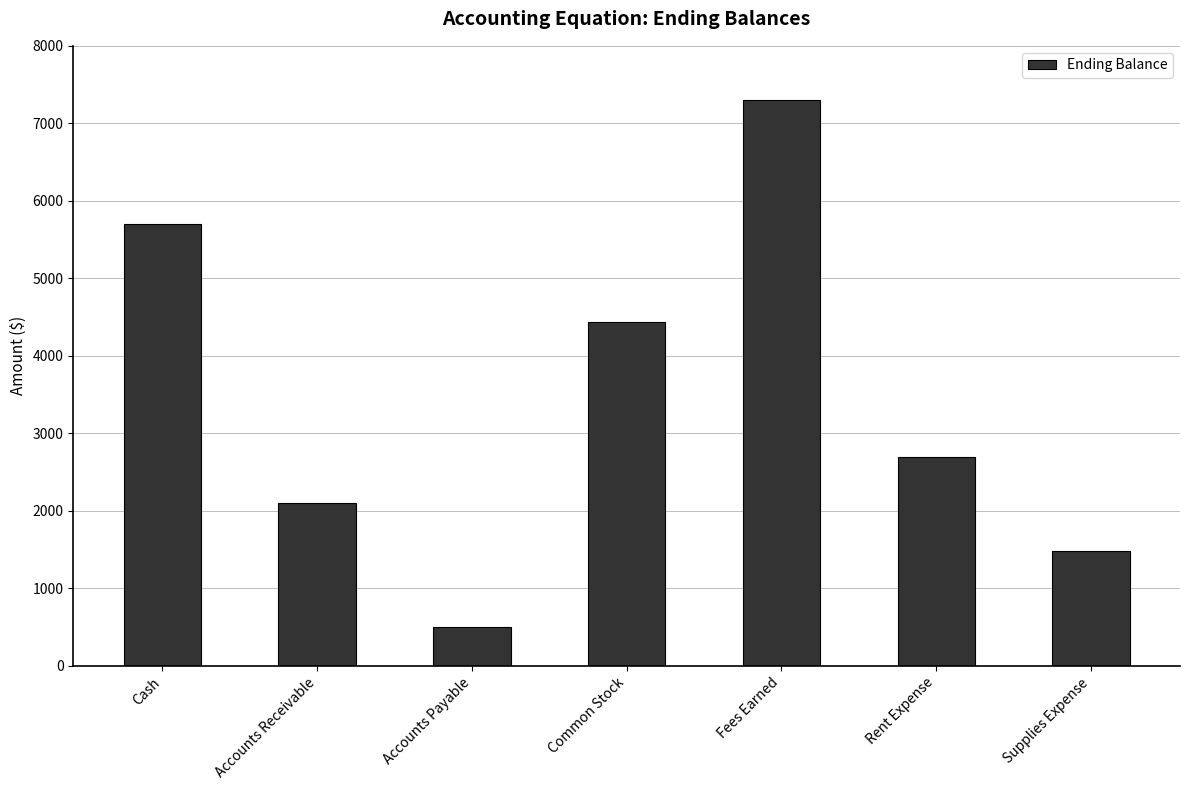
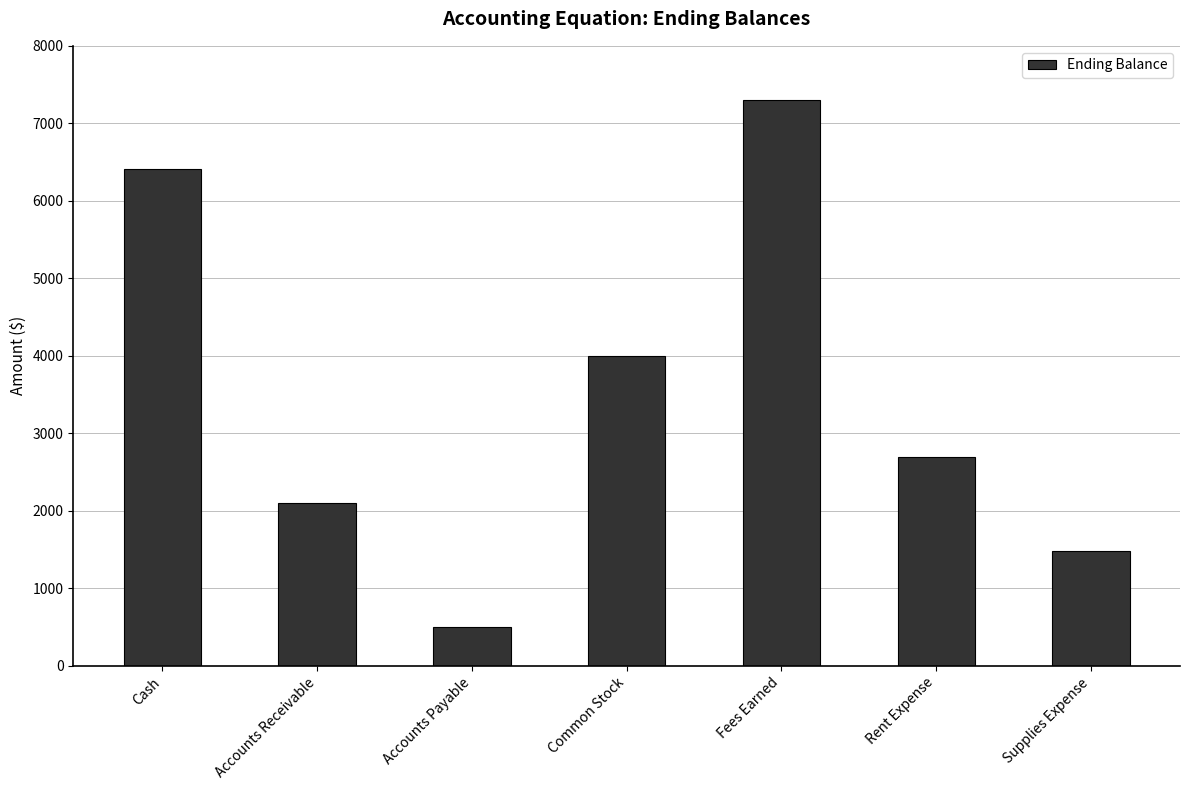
Cash: 5700 -> 6400
Common Stock: 4400 -> 4000
